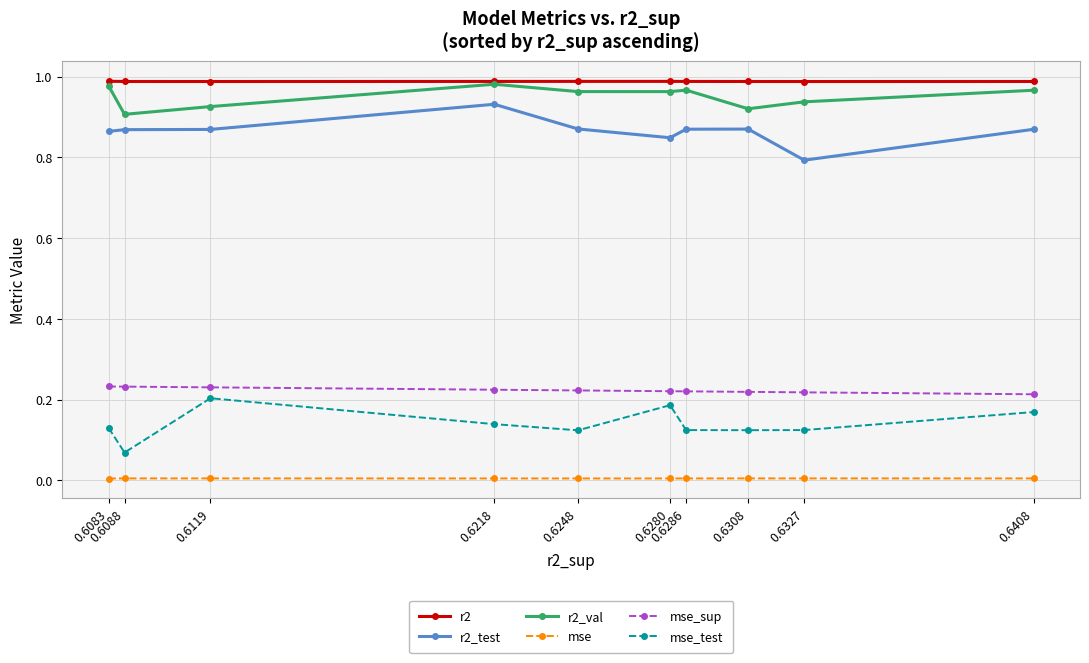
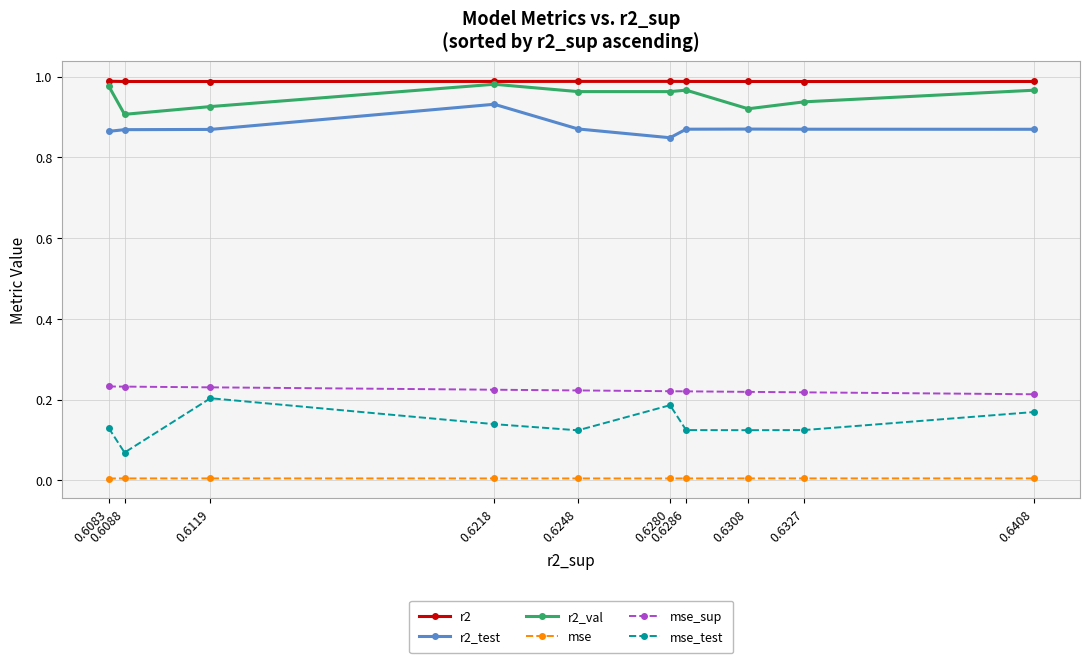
r2_test, 0.6327: 0.79 -> 0.87
